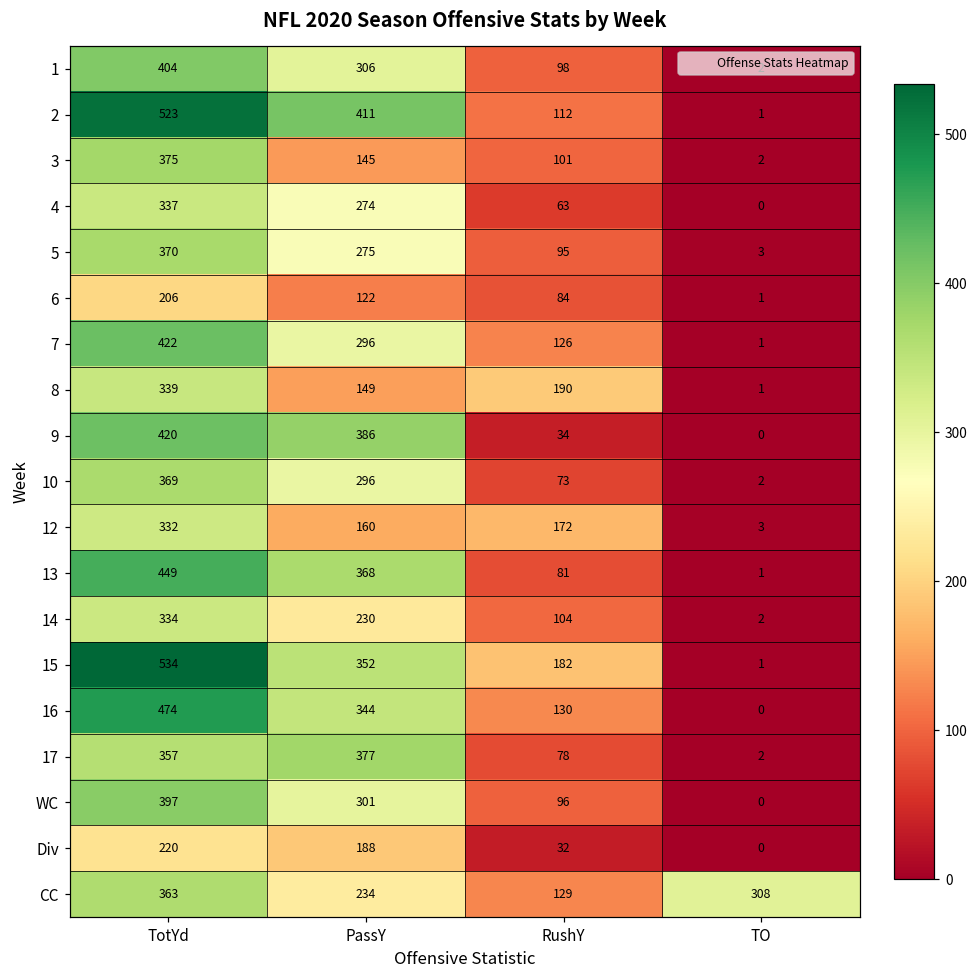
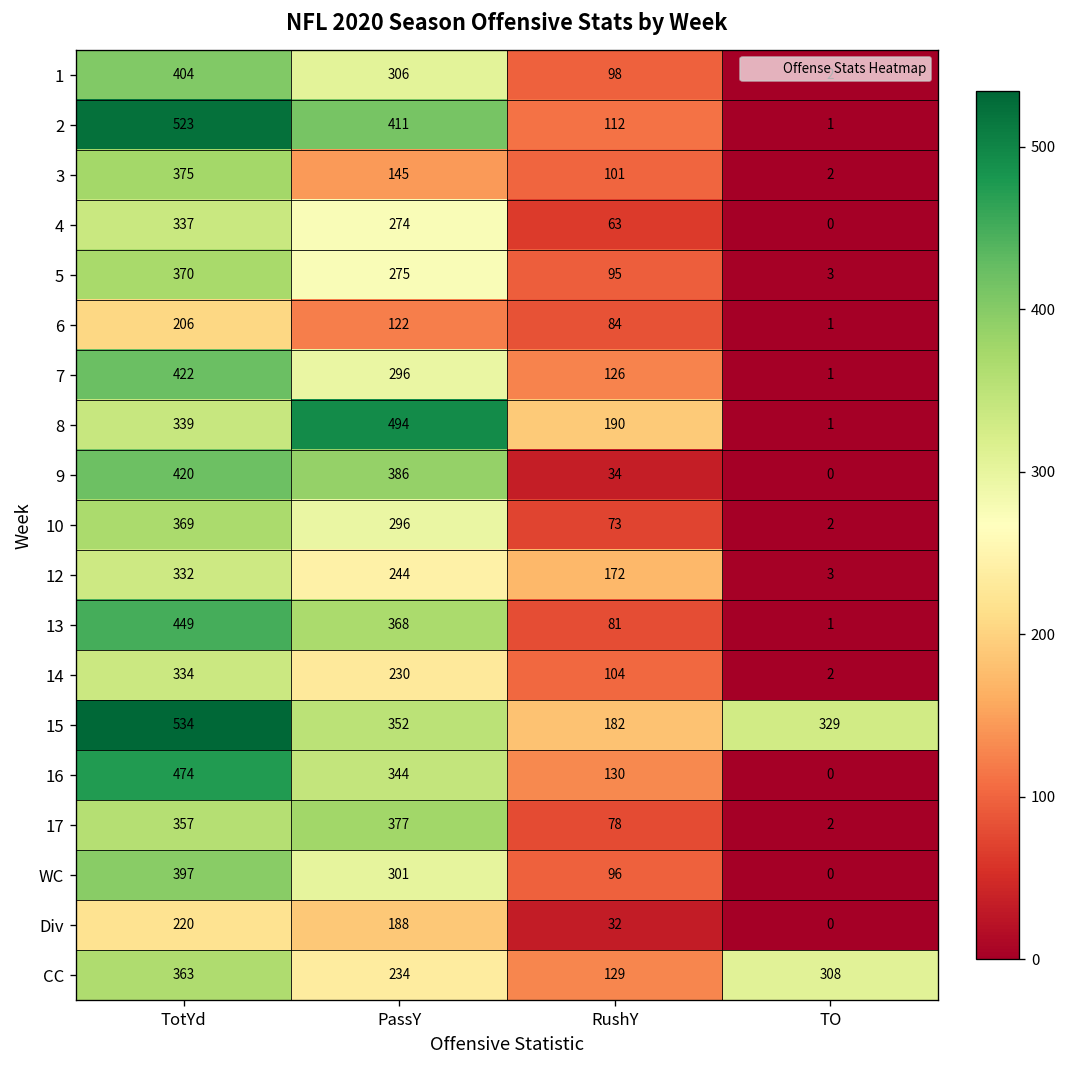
8, PassY: 149 -> 494
12, PassY: 160 -> 244
15, TO: 1 -> 329
